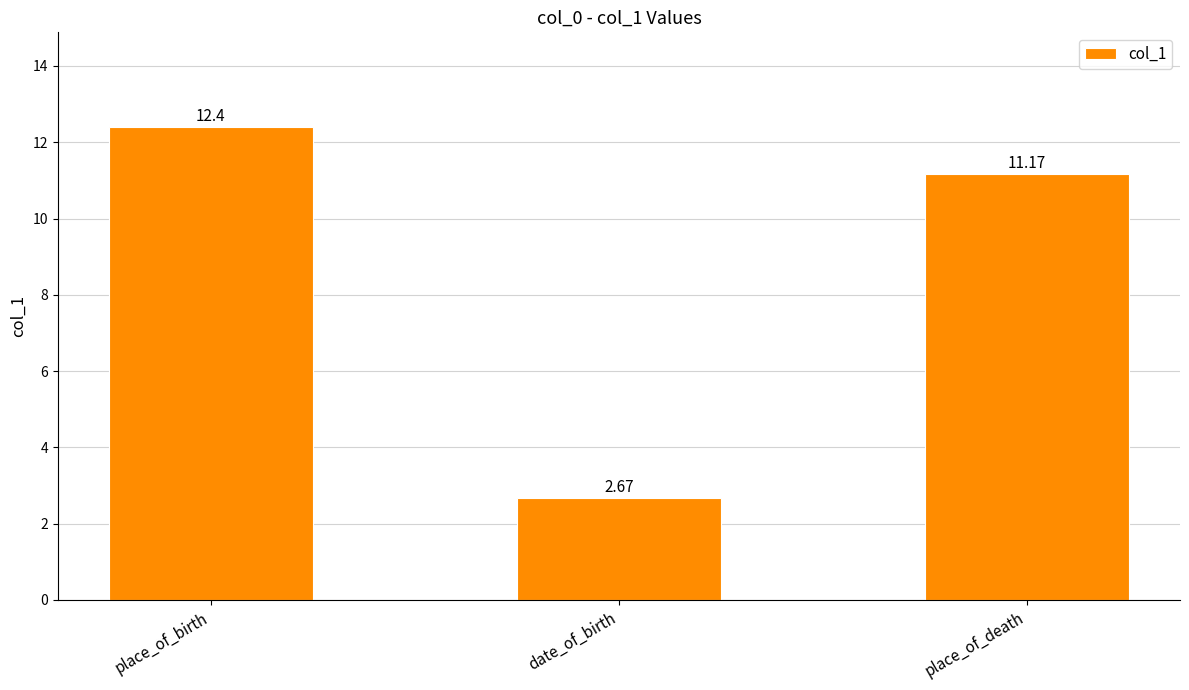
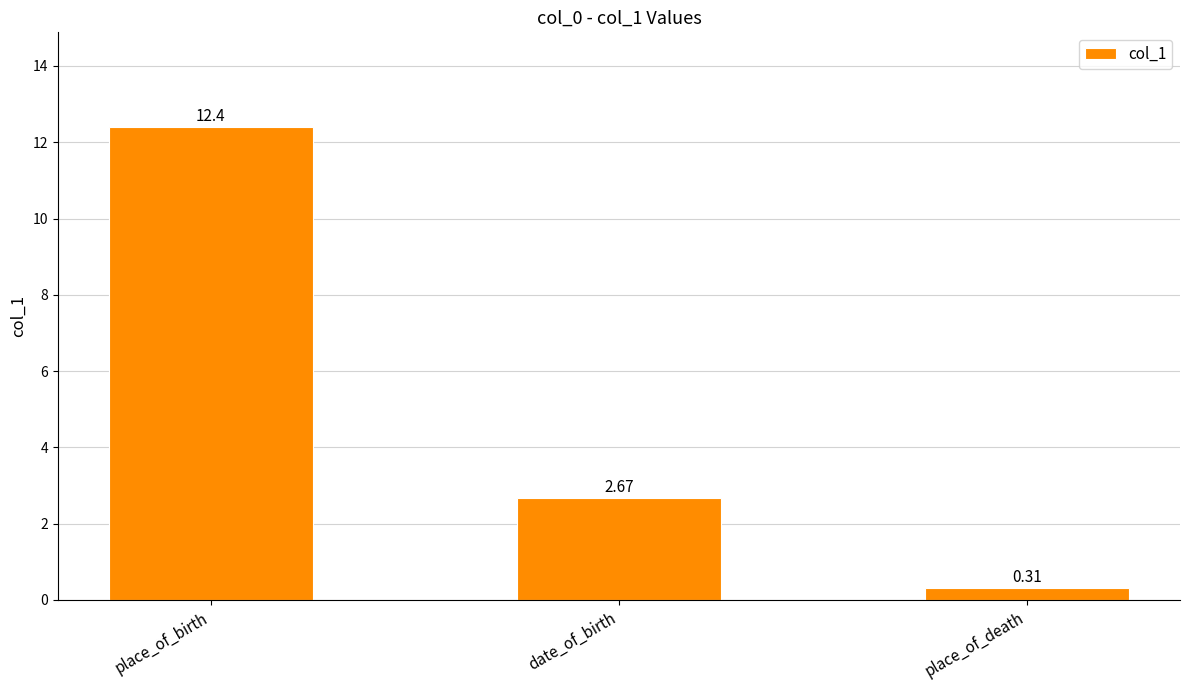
place_of_death: 11.17 -> 0.31
